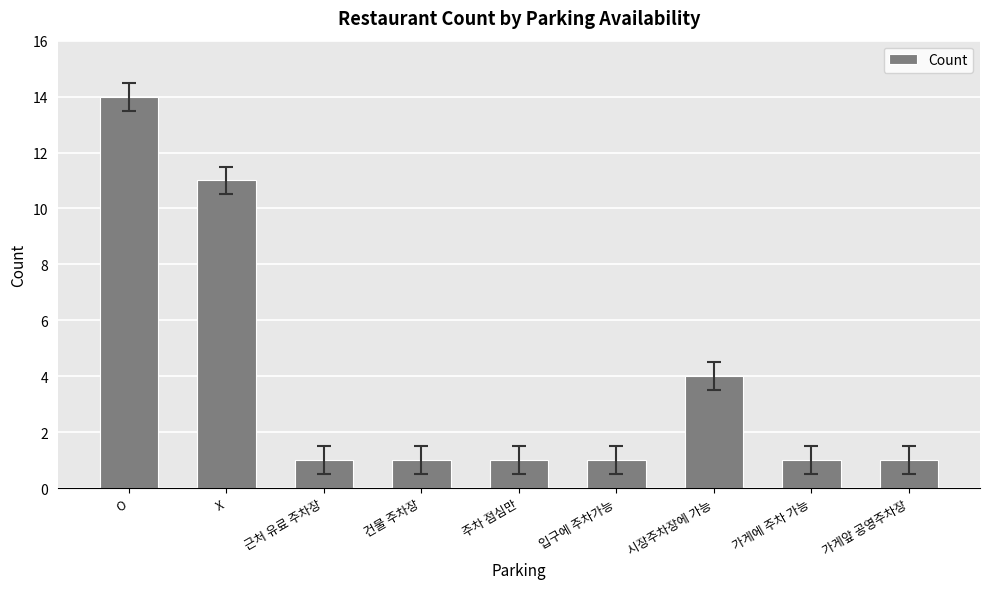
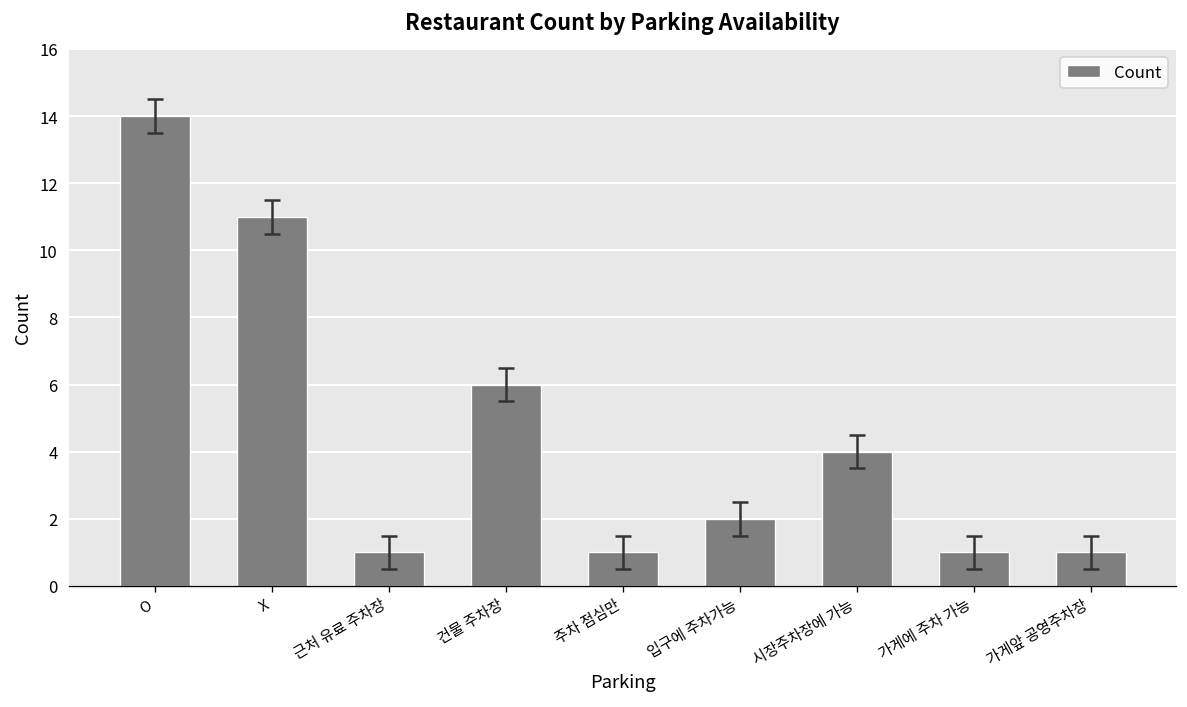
Count, 건물 주차장: 1 -> 6
Count, 입구에 주차가능: 1 -> 2
